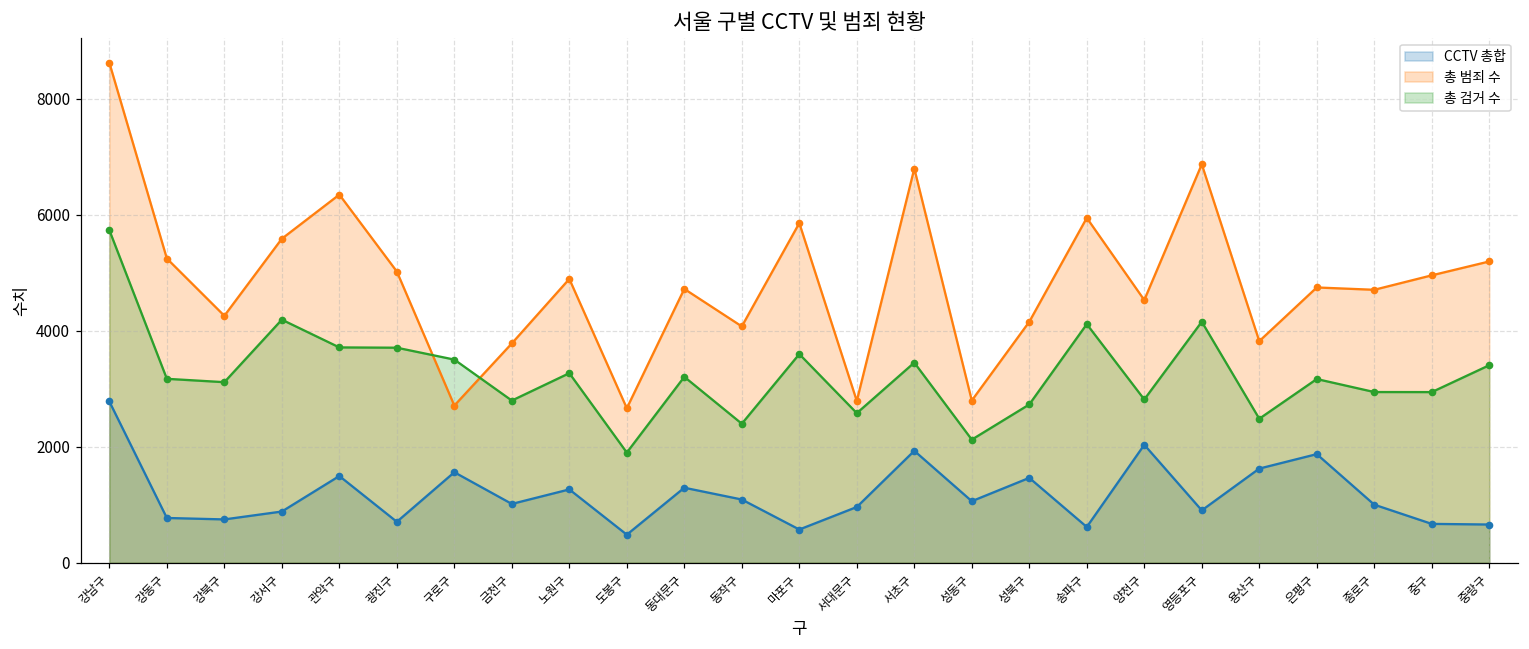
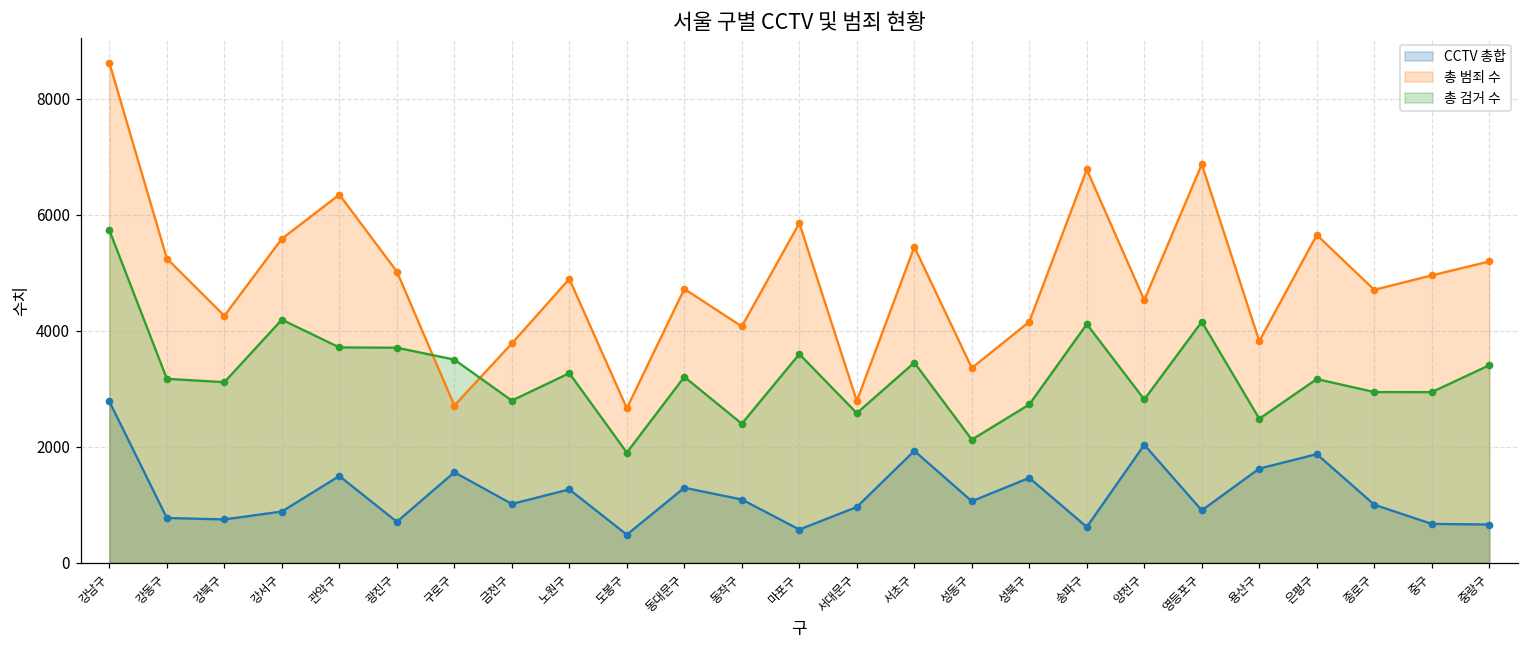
총 범죄 수, 서초구: 6800 -> 5400
총 범죄 수, 성동구: 2800 -> 3400
총 범죄 수, 송파구: 5900 -> 6800
총 범죄 수, 은평구: 4700 -> 5700
